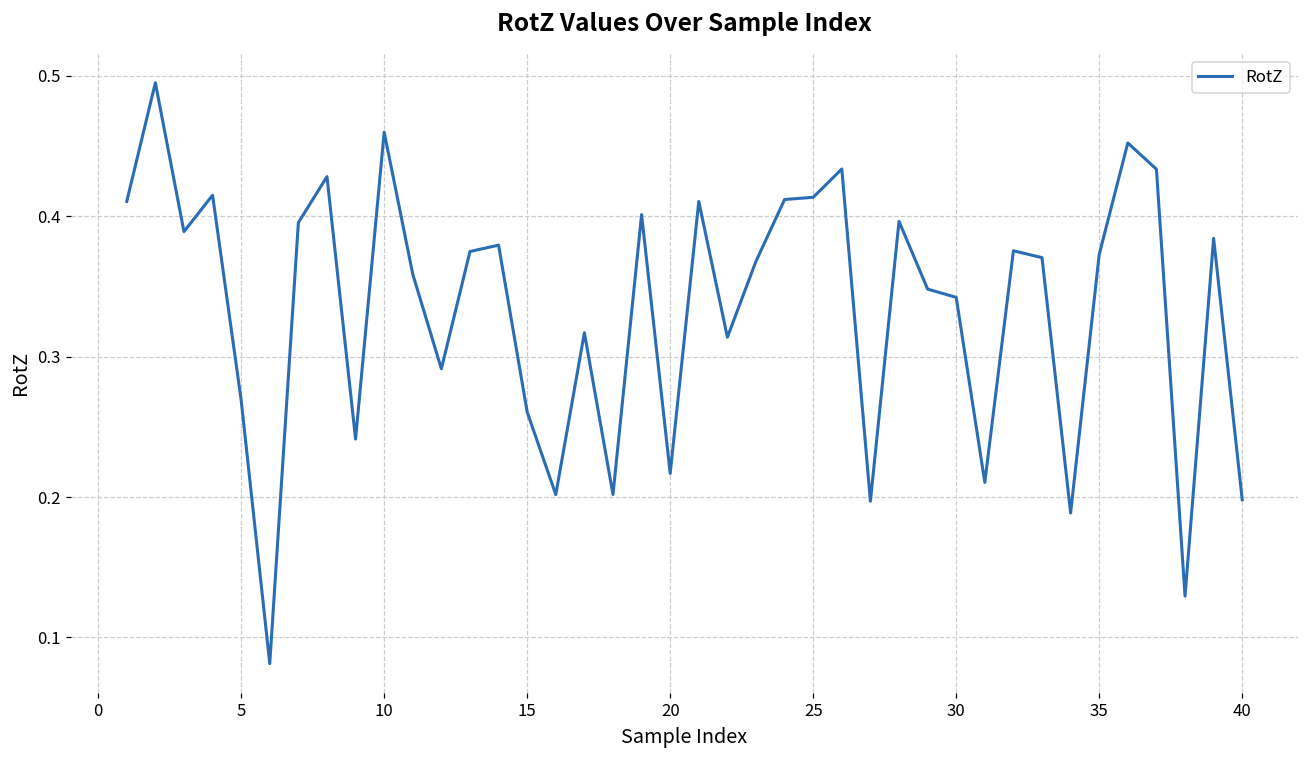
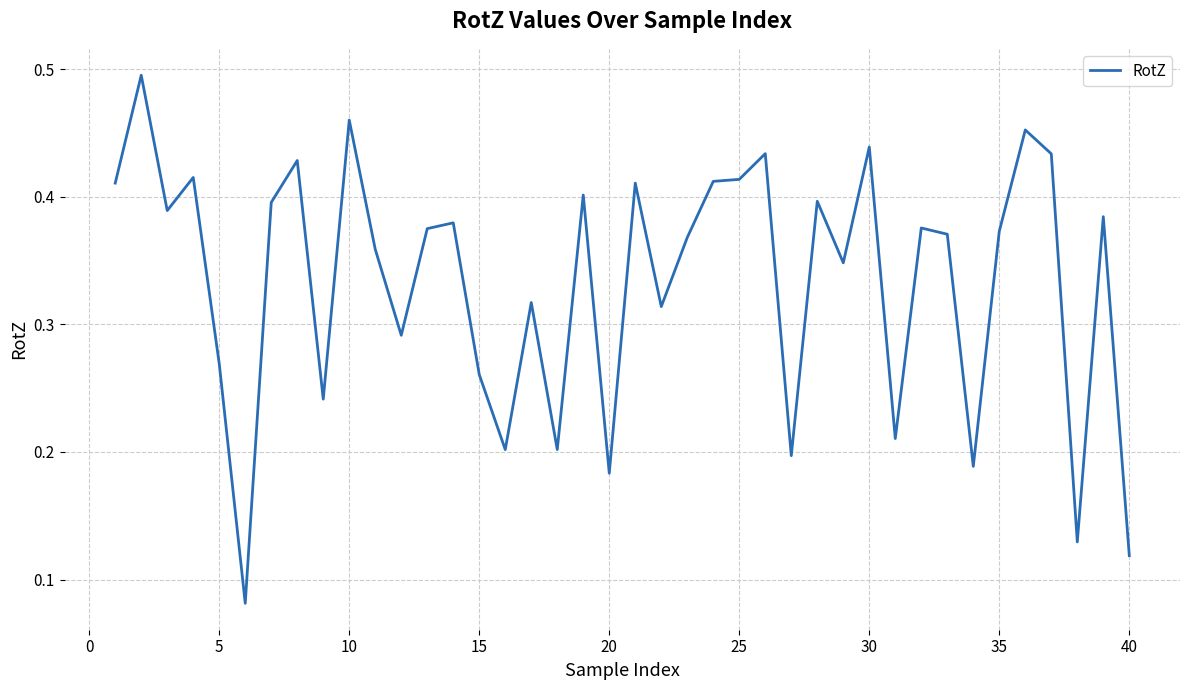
20: 0.217 -> 0.183
30: 0.342 -> 0.439
40: 0.198 -> 0.119
